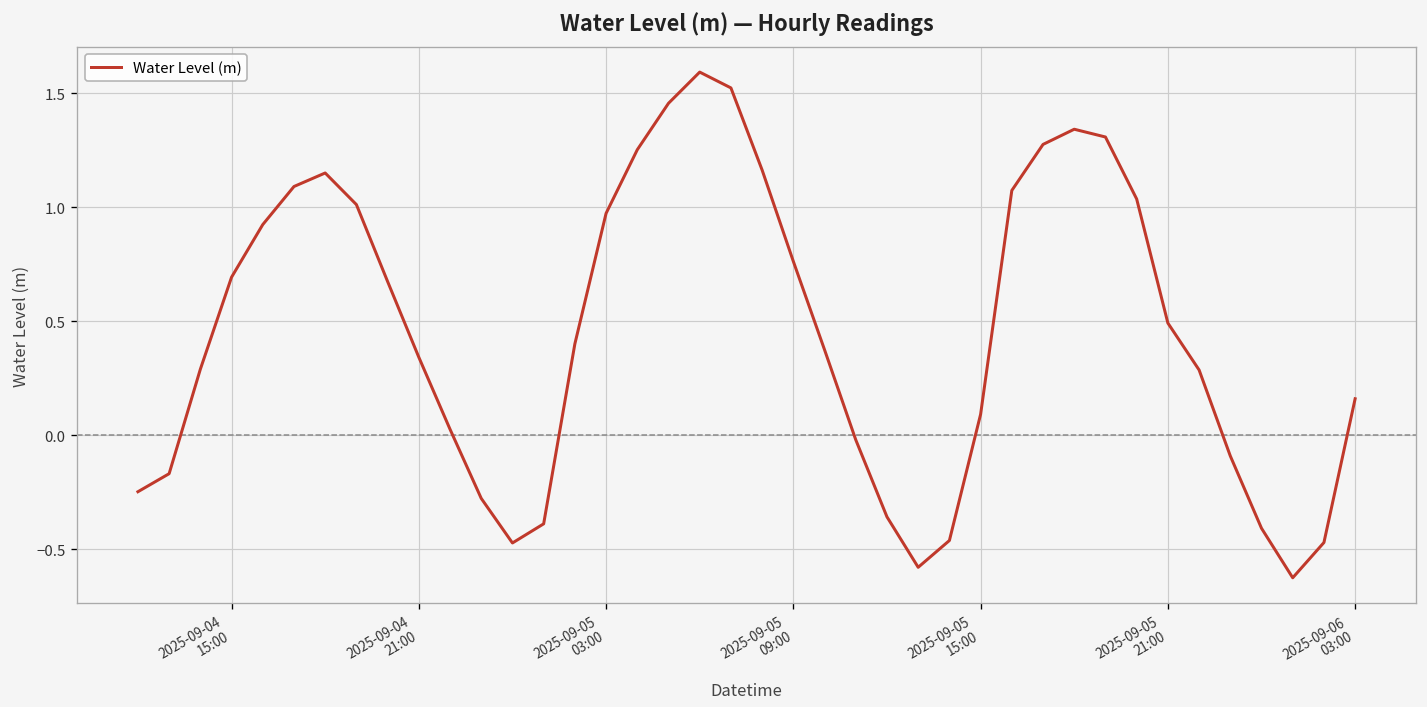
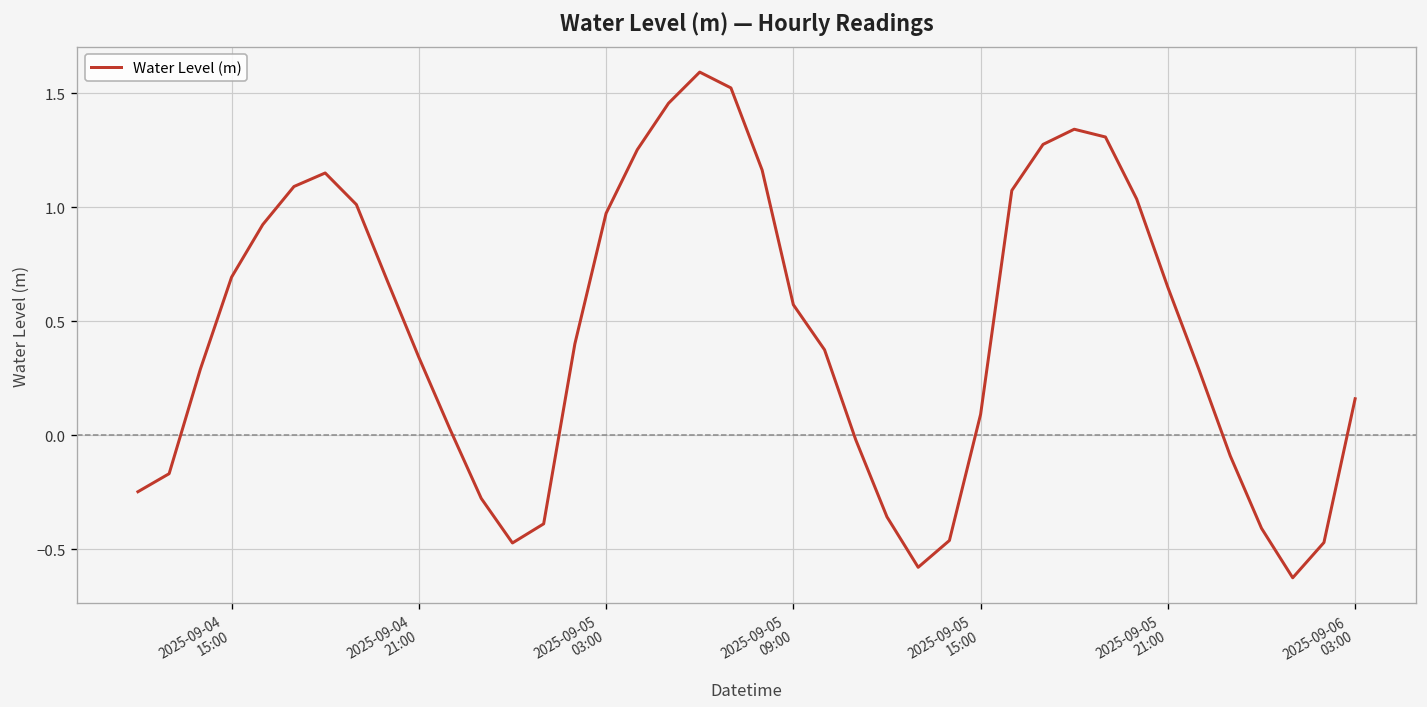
2025-09-05 09:00: 0.76 -> 0.57
2025-09-05 21:00: 0.49 -> 0.65
